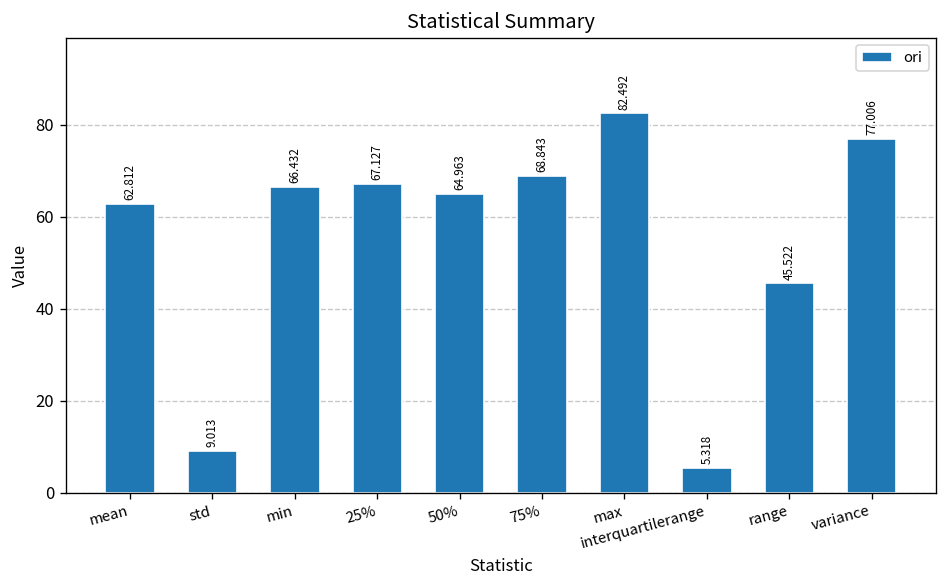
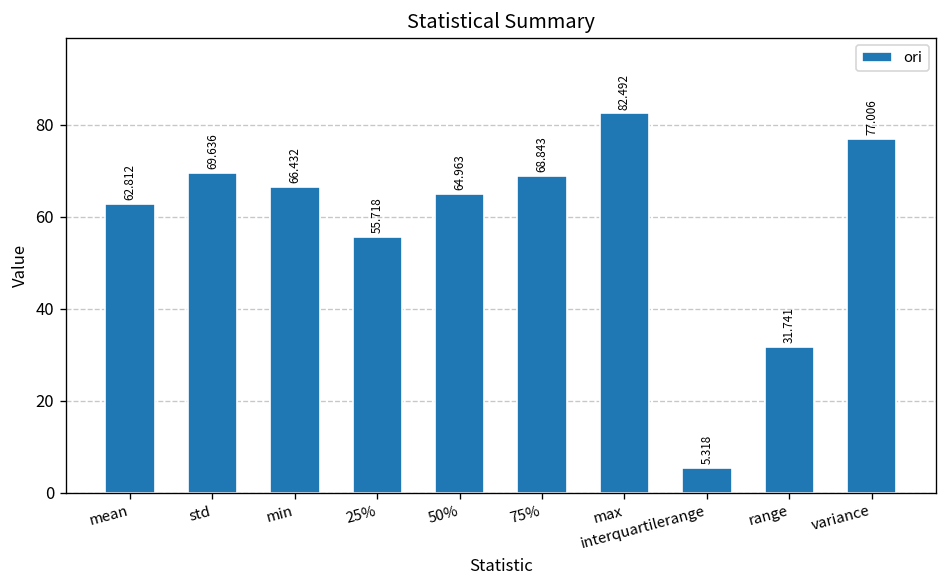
std: 9.013 -> 69.636
25%: 67.127 -> 55.718
range: 45.522 -> 31.741
